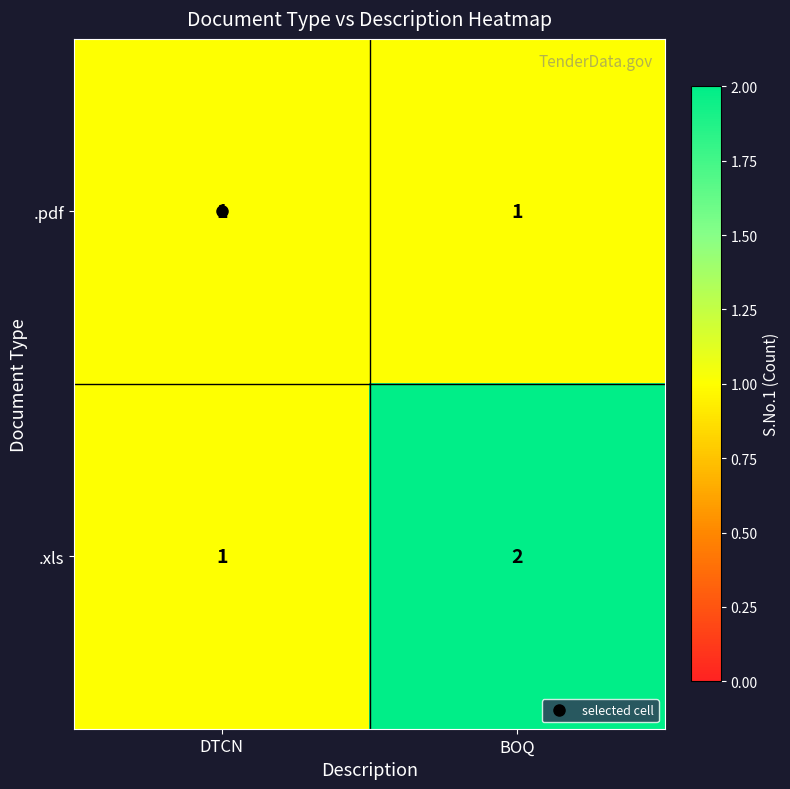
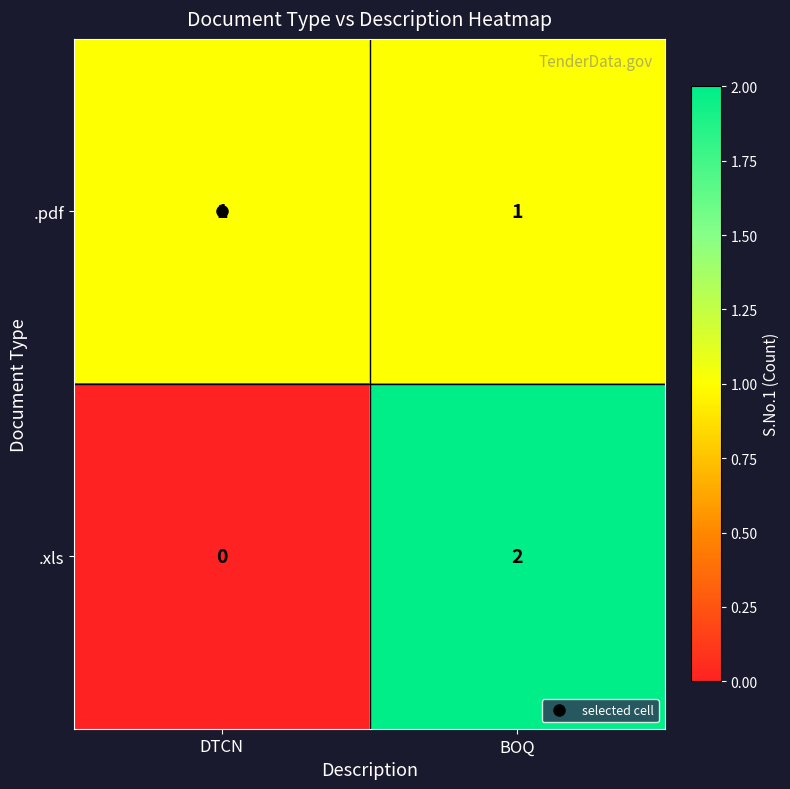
.xls, DTCN: 1 -> 0
